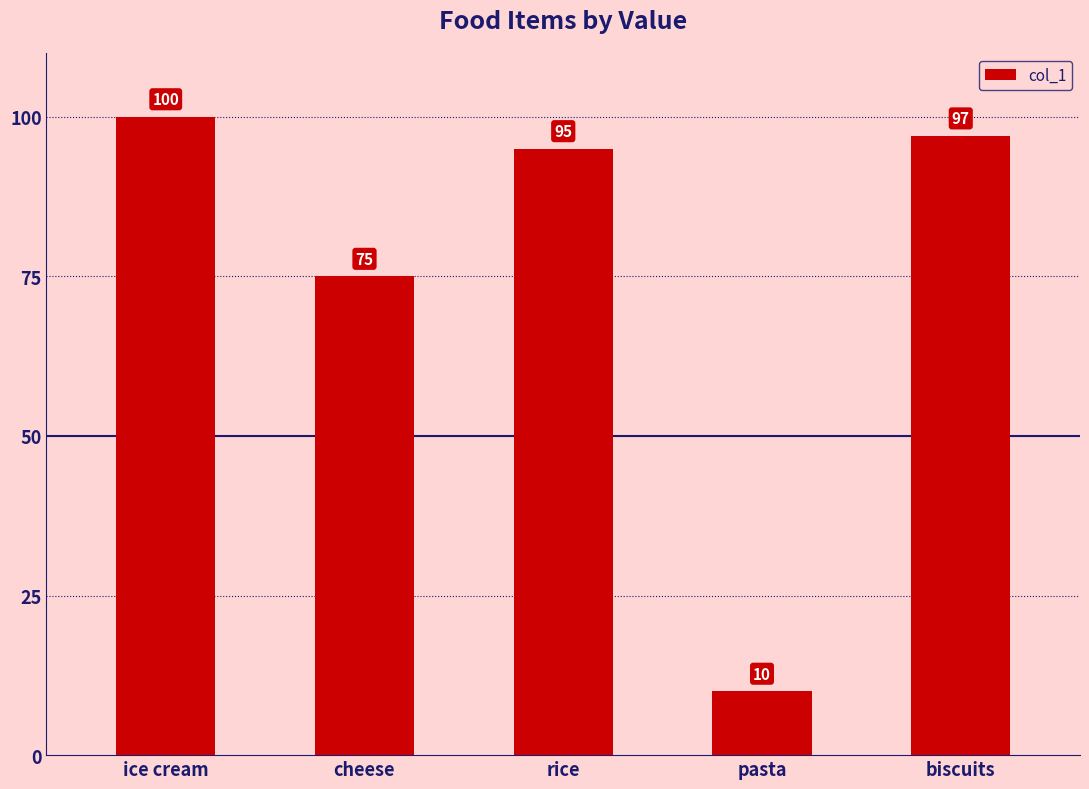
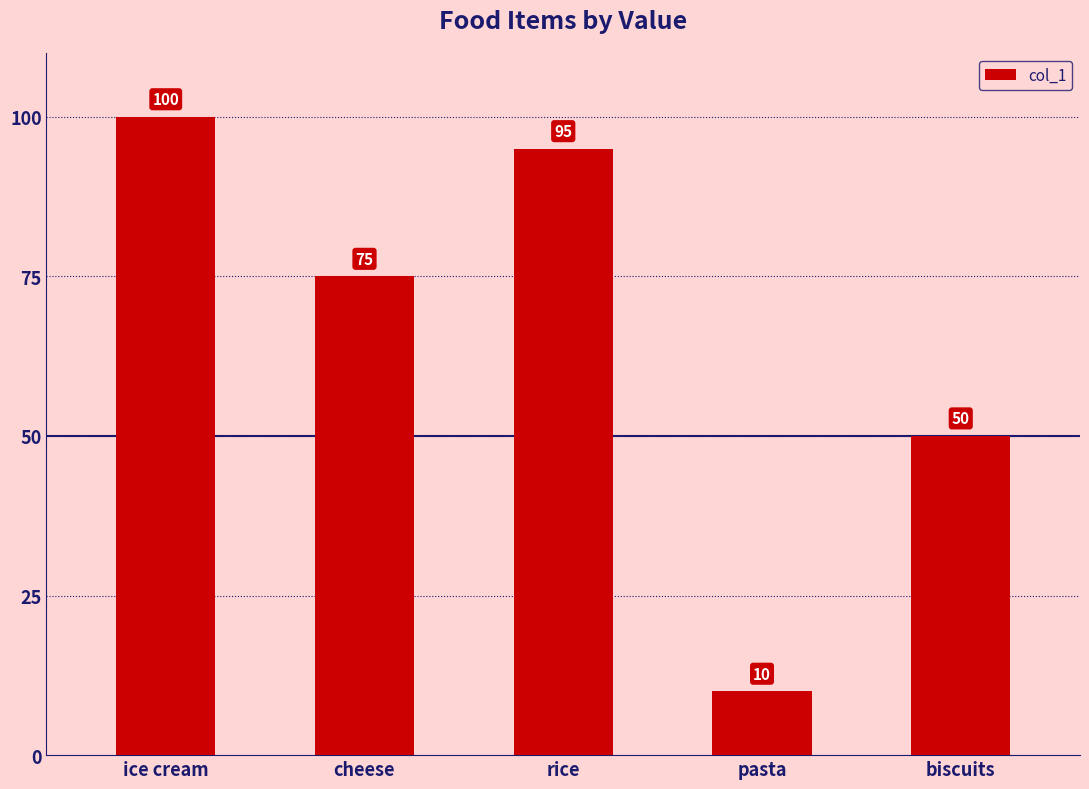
biscuits: 97 -> 50
